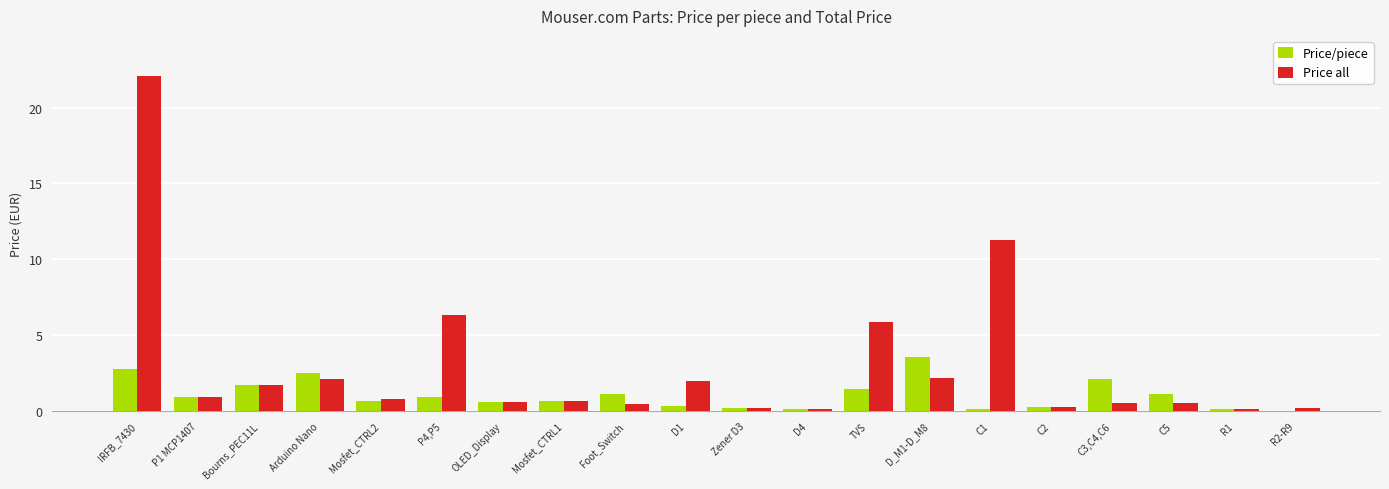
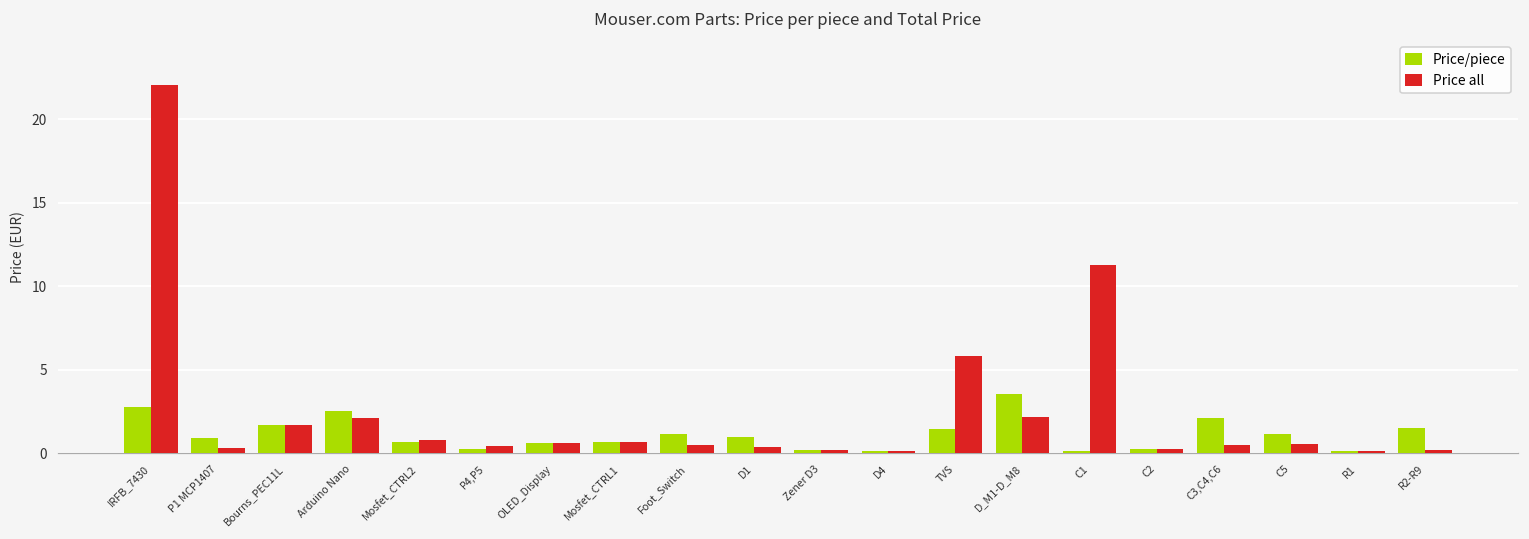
Price all, P1 MCP1407: 0.9 -> 0.3
Price/piece, P4,P5: 0.9 -> 0.2
Price all, P4,P5: 6.3 -> 0.4
Price/piece, D1: 0.3 -> 1.0
Price all, D1: 2.0 -> 0.3
Price/piece, R2-R9: 0.0 -> 1.5
